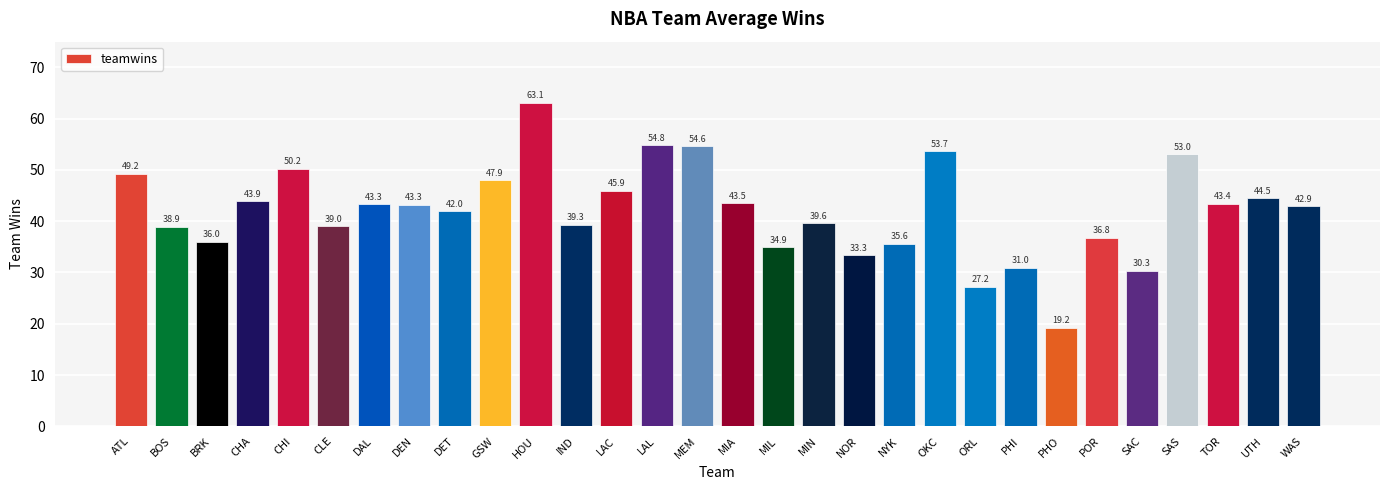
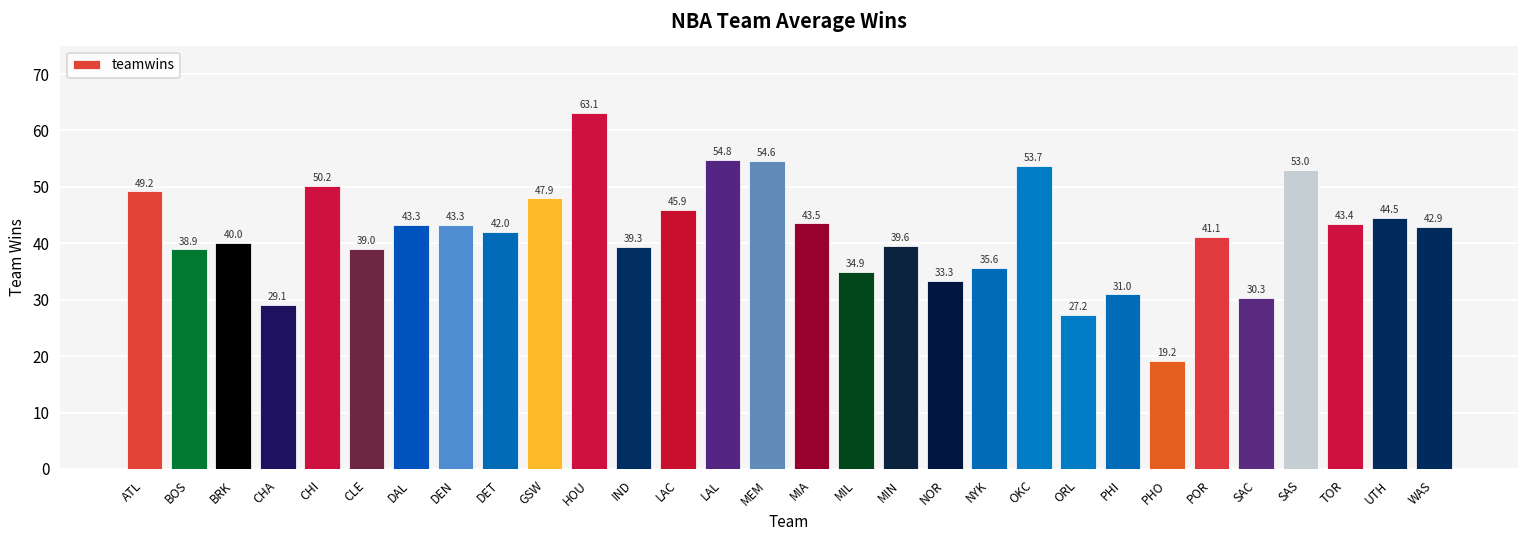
BRK: 36.0 -> 40.0
CHA: 43.9 -> 29.1
POR: 36.8 -> 41.1
